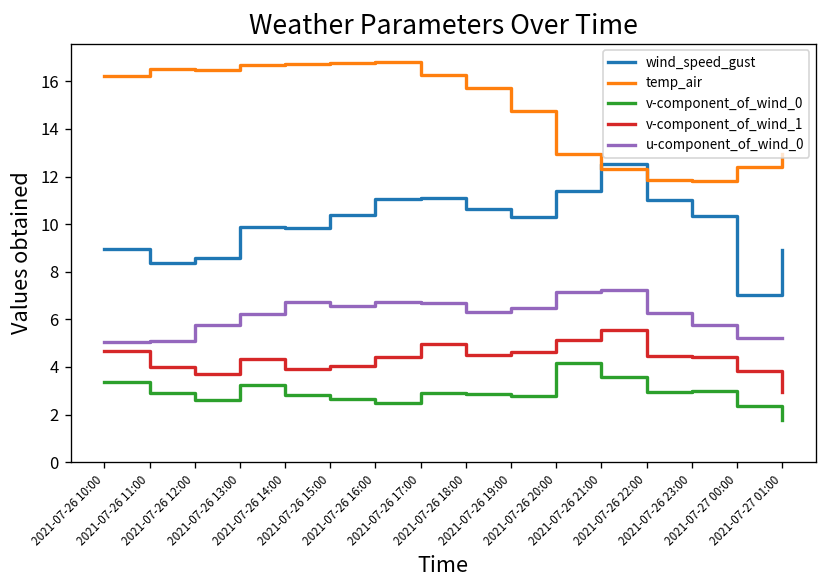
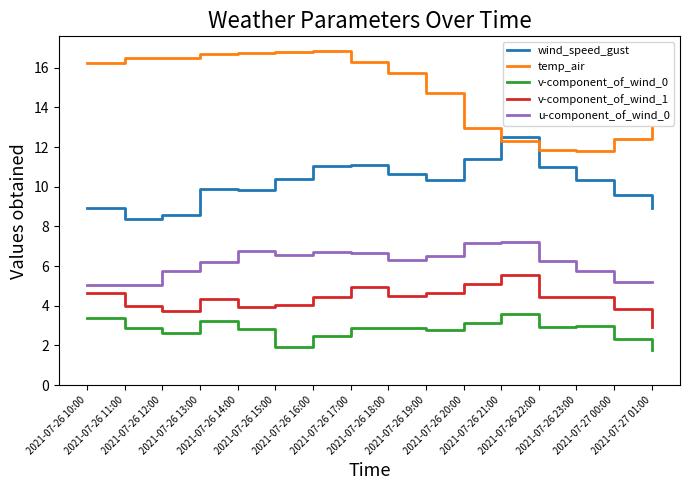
v-component_of_wind_0, 2021-07-26 15:00: 2.7 -> 1.9
v-component_of_wind_0, 2021-07-26 20:00: 4.1 -> 3.1
wind_speed_gust, 2021-07-27 00:00: 7.0 -> 9.6
